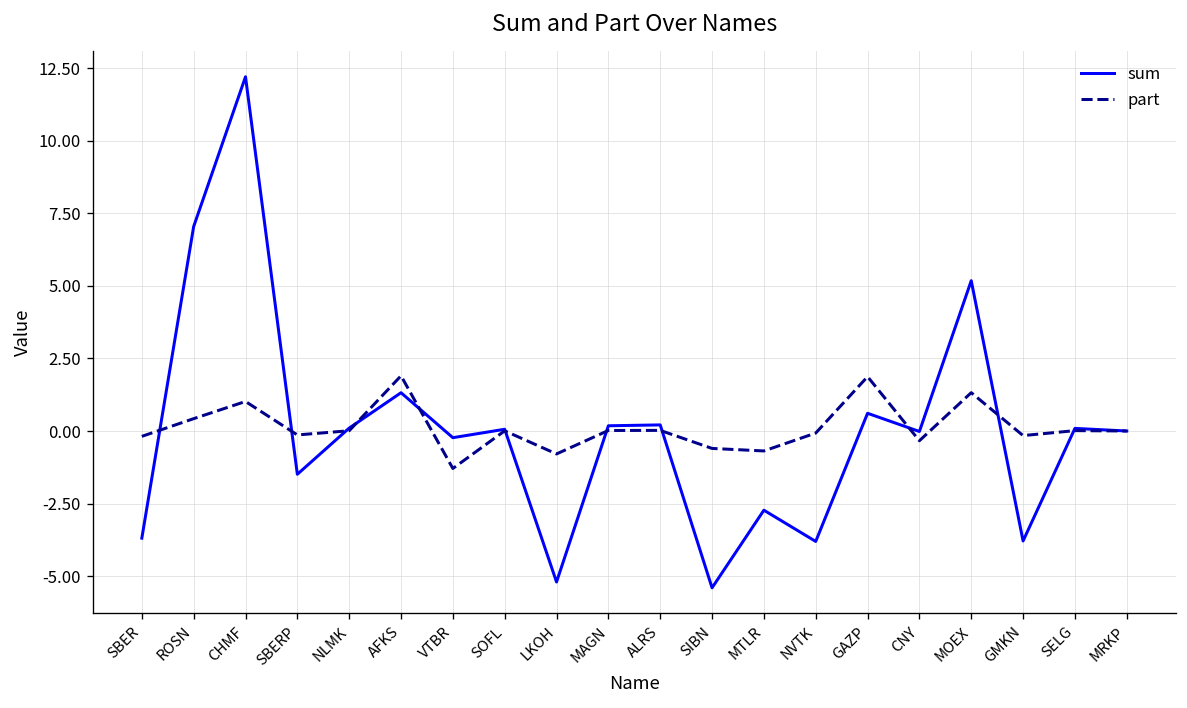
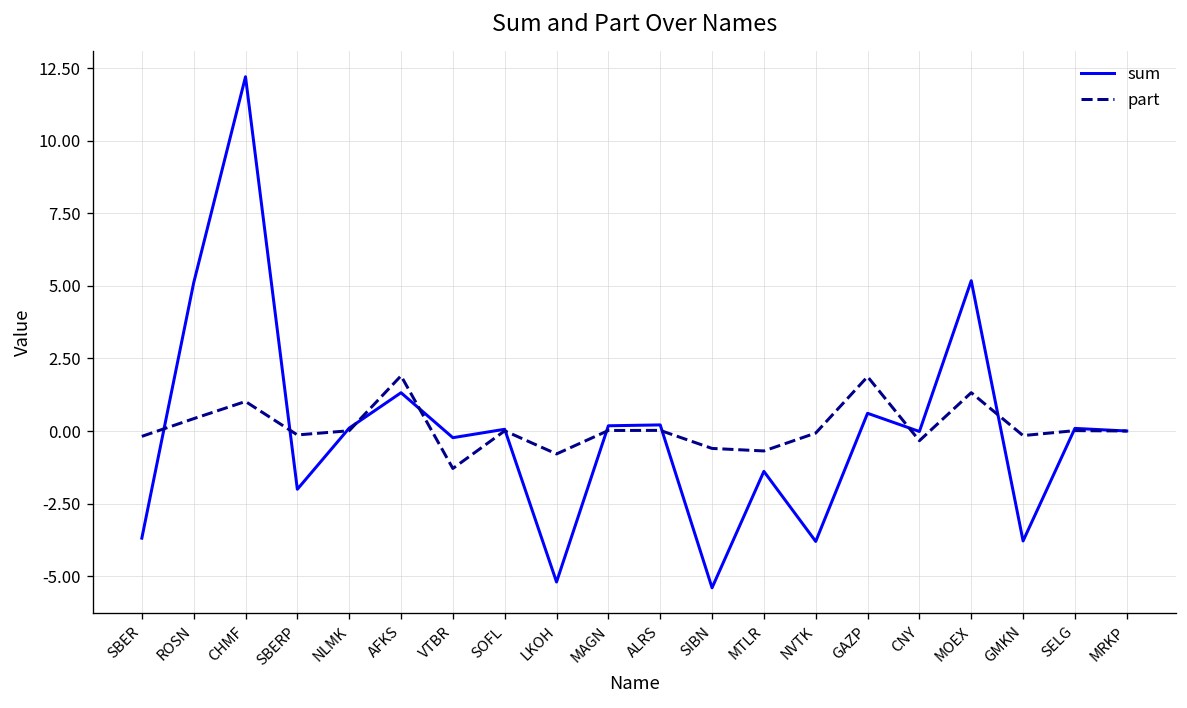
sum, ROSN: 7.0 -> 5.1
sum, SBERP: -1.5 -> -2.0
sum, MTLR: -2.7 -> -1.4
